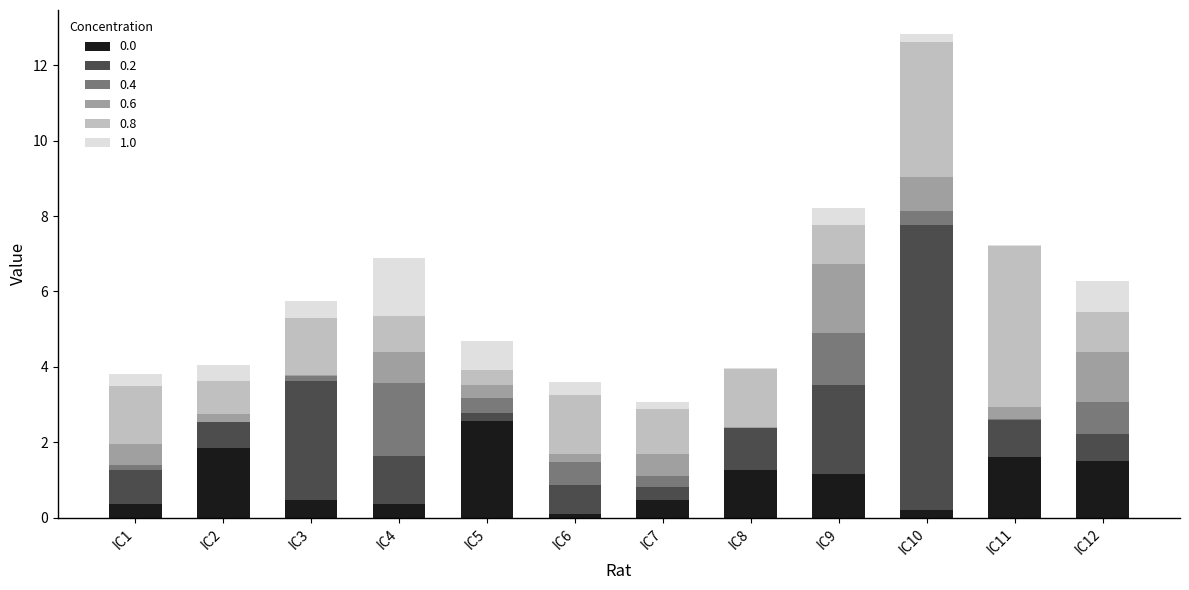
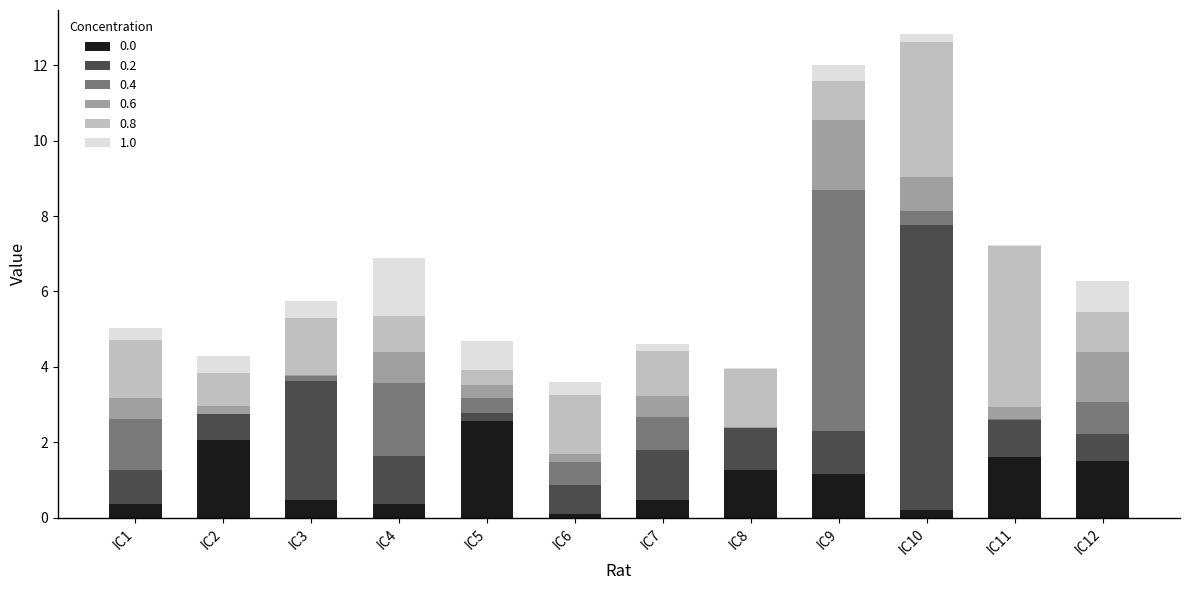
0.4, IC1: 0.1 -> 1.3
0.0, IC2: 1.8 -> 2.1
0.2, IC7: 0.4 -> 1.3
0.4, IC7: 0.3 -> 0.9
0.2, IC9: 2.4 -> 1.1
0.4, IC9: 1.4 -> 6.4
